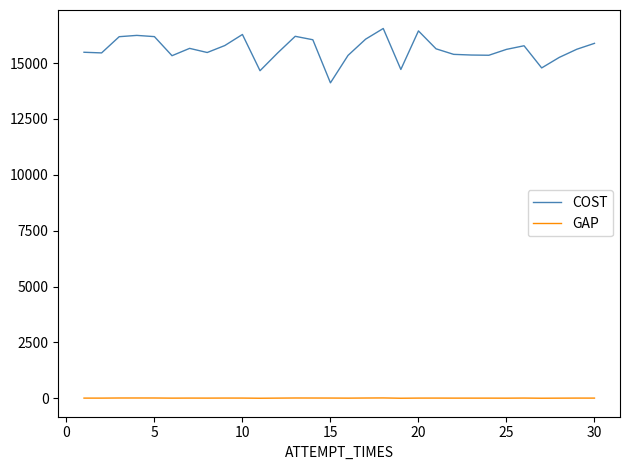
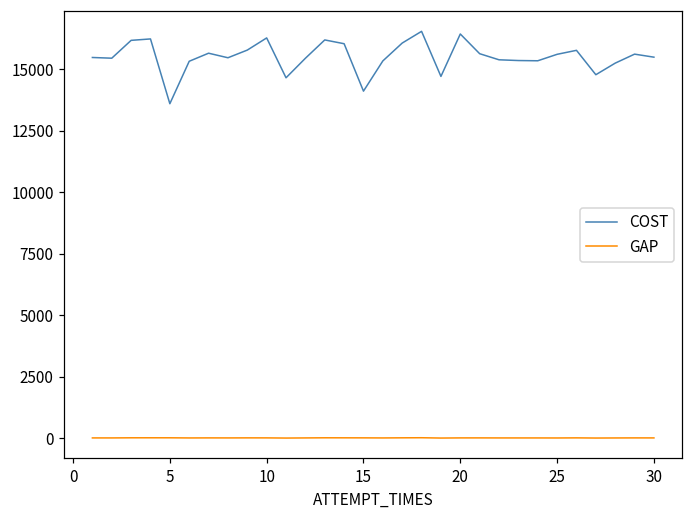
COST, 5: 16200 -> 13600
COST, 30: 15900 -> 15500
